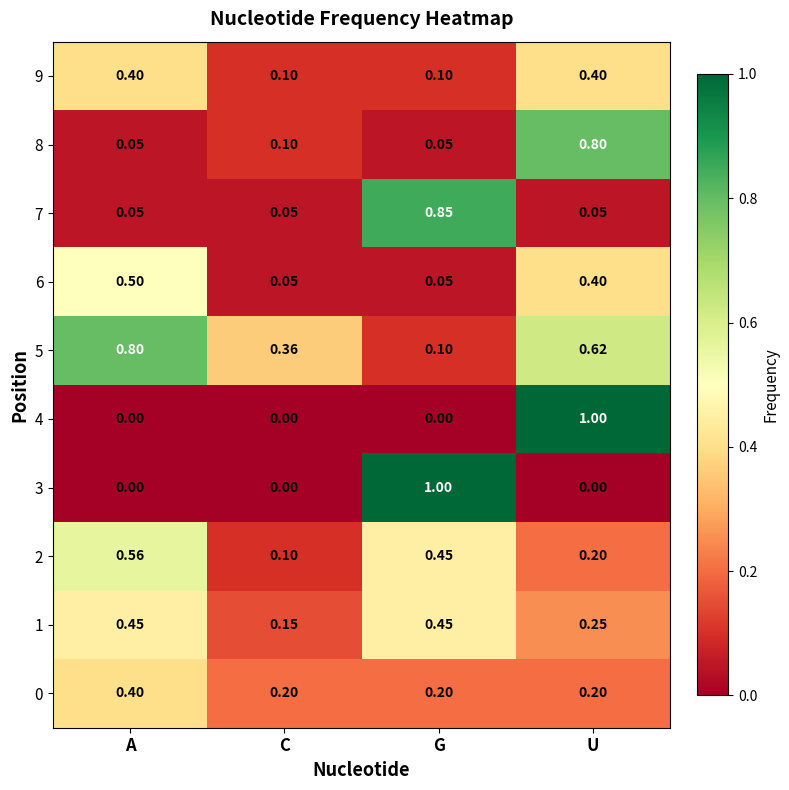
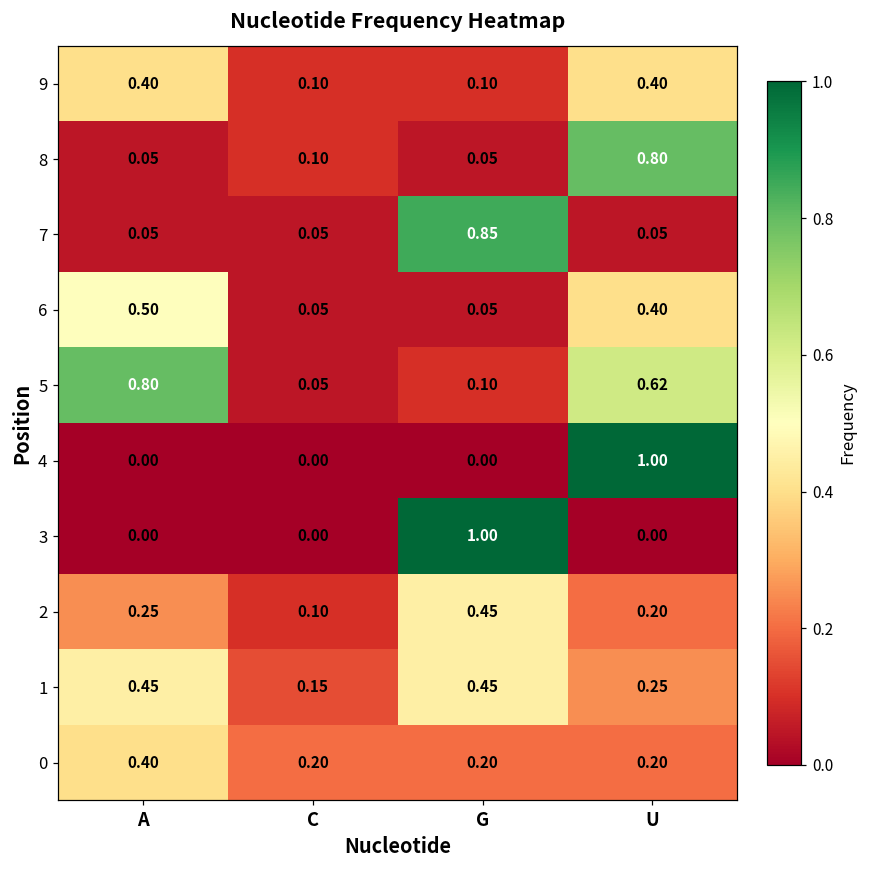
5, C: 0.36 -> 0.05
2, A: 0.56 -> 0.25
